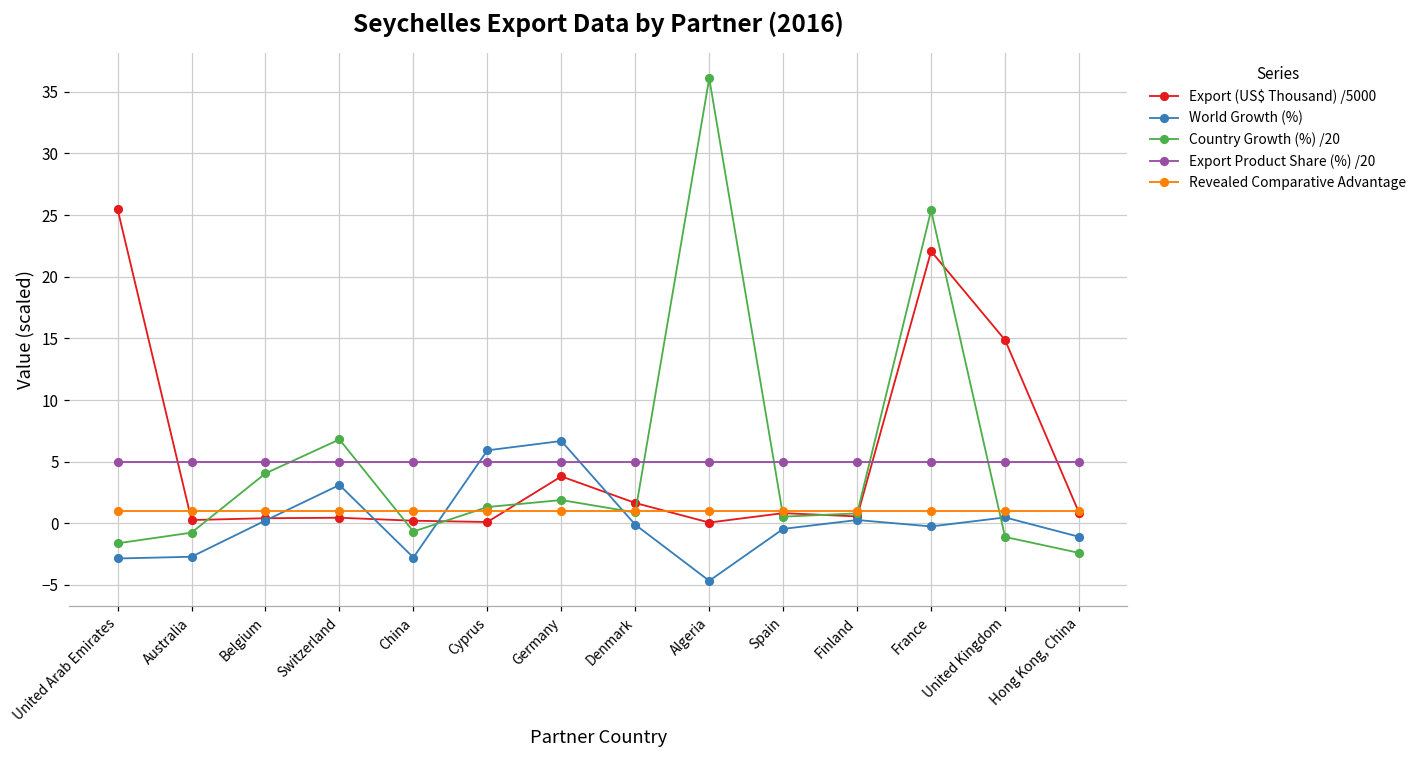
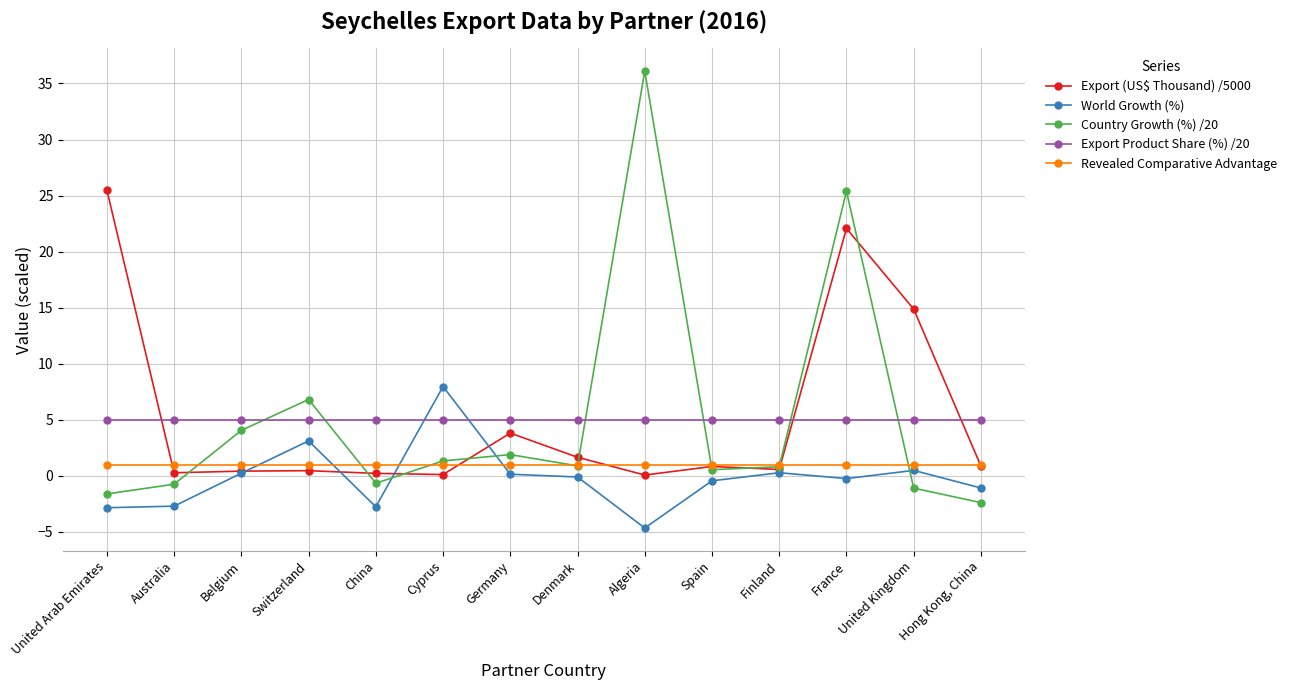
World Growth (%), Cyprus: 5.9 -> 8.0
World Growth (%), Germany: 6.7 -> 0.1
